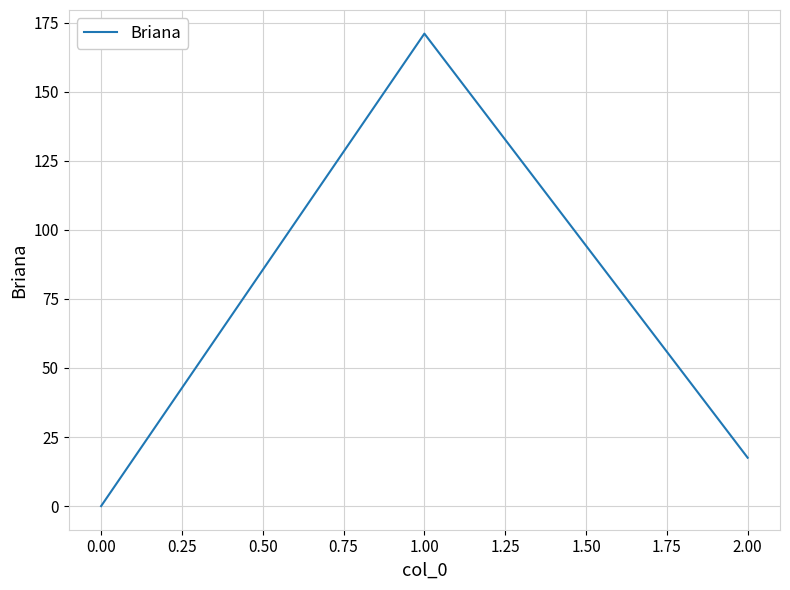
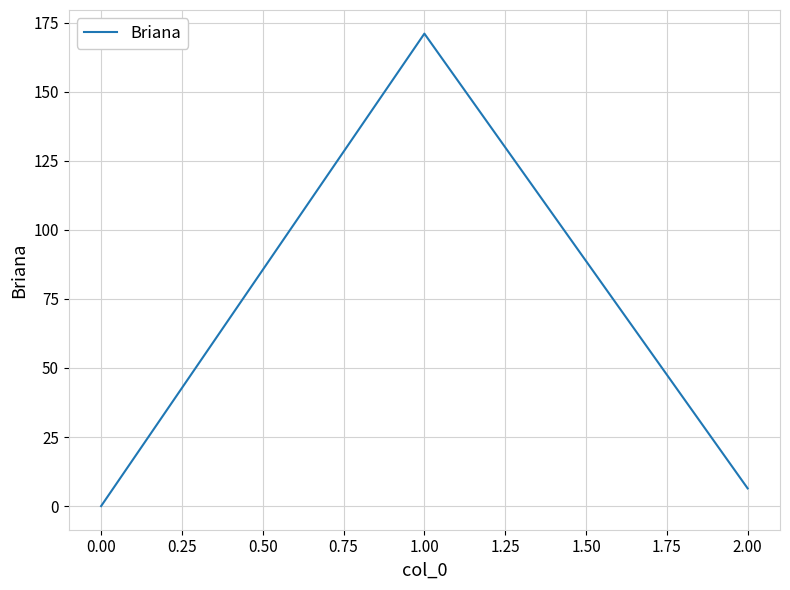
2.00: 18 -> 6
